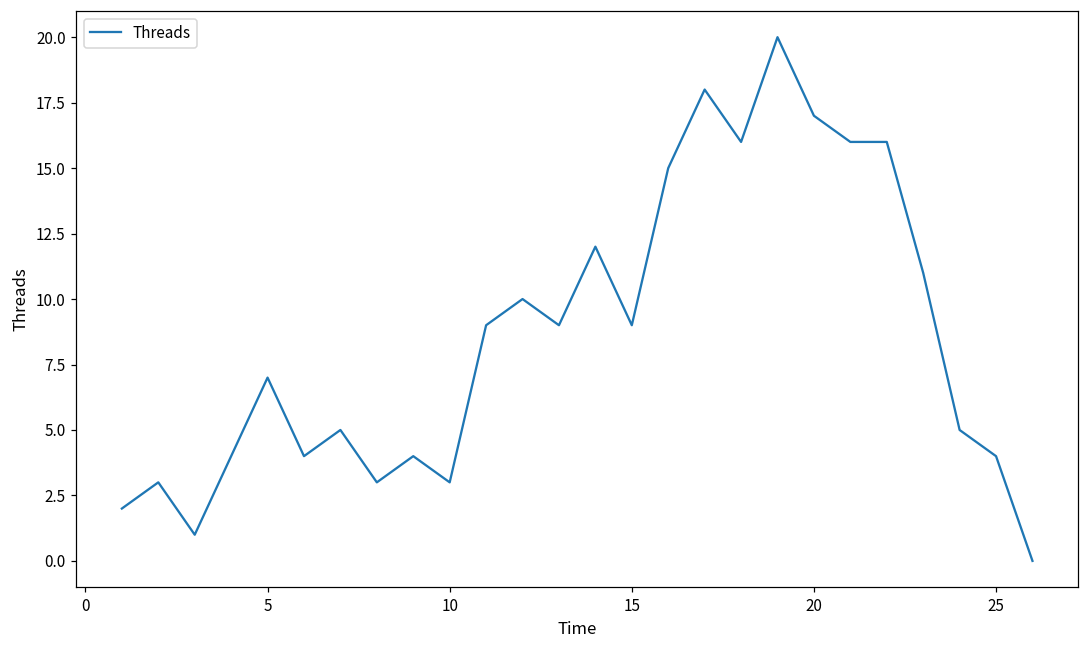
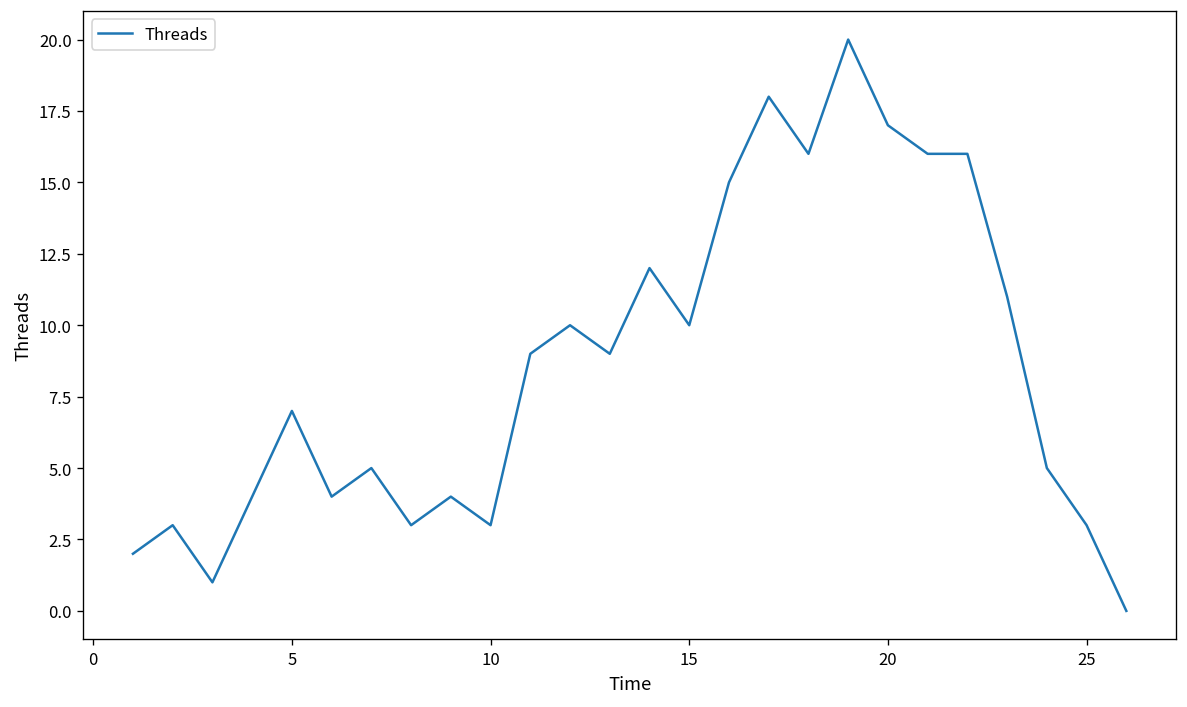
15: 9 -> 10
25: 4 -> 3
